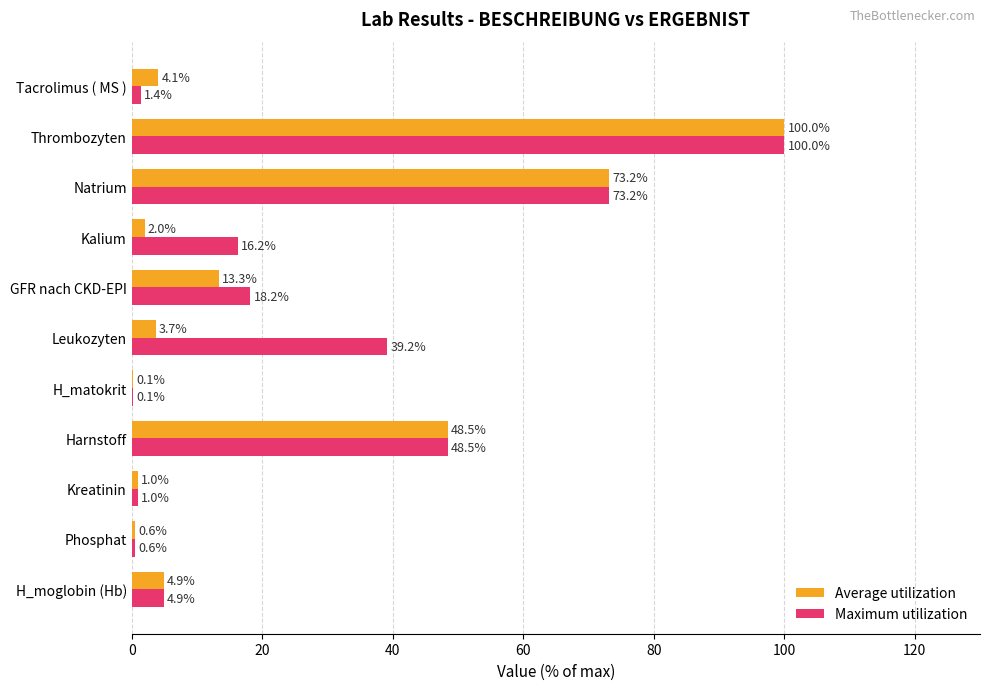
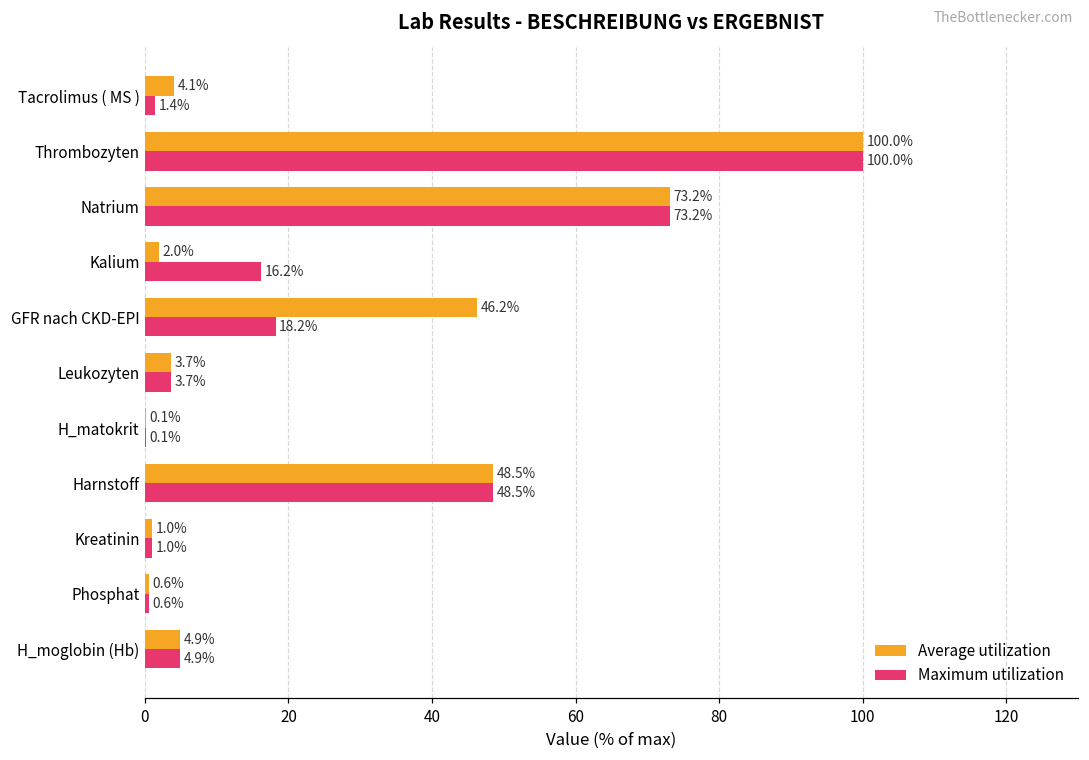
Average utilization, GFR nach CKD-EPI: 13.3% -> 46.2%
Maximum utilization, Leukozyten: 39.2% -> 3.7%
